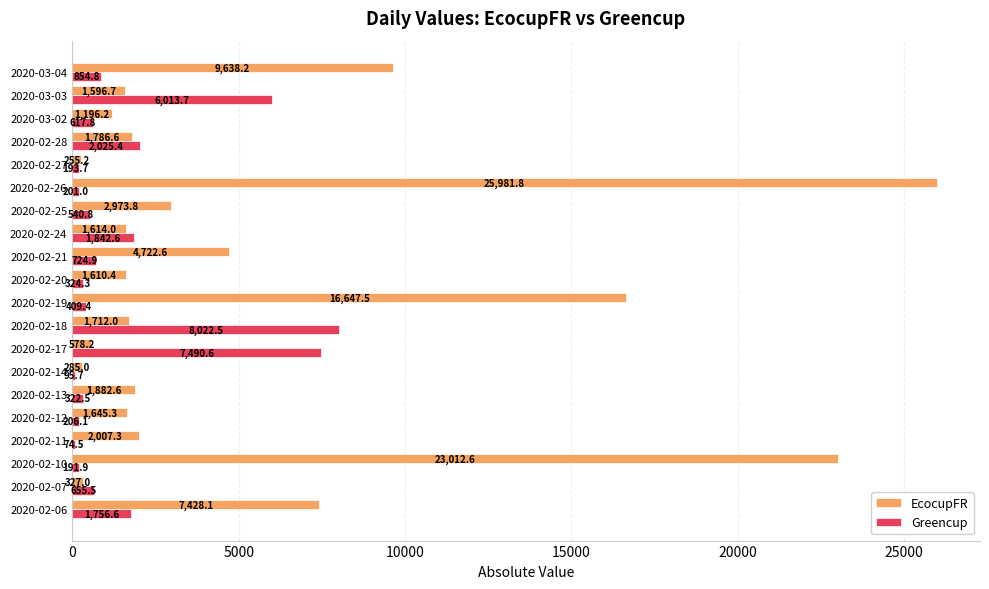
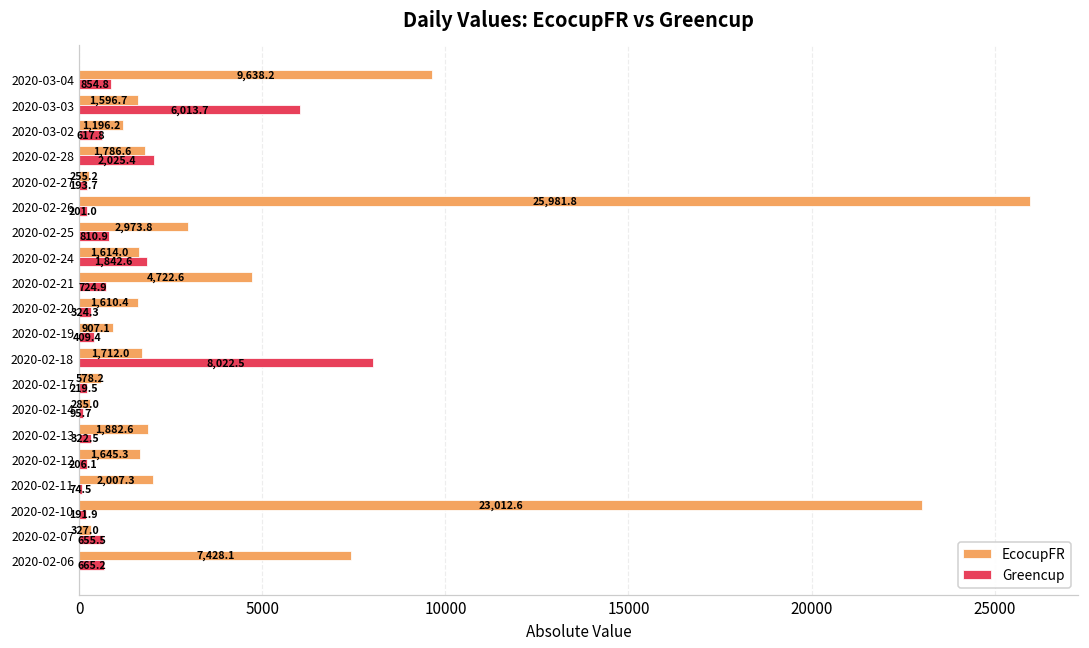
Greencup, 2020-02-25: 540.8 -> 810.9
EcocupFR, 2020-02-19: 16,647.5 -> 907.1
Greencup, 2020-02-17: 7,490.6 -> 219.5
Greencup, 2020-02-06: 1,756.6 -> 665.2
